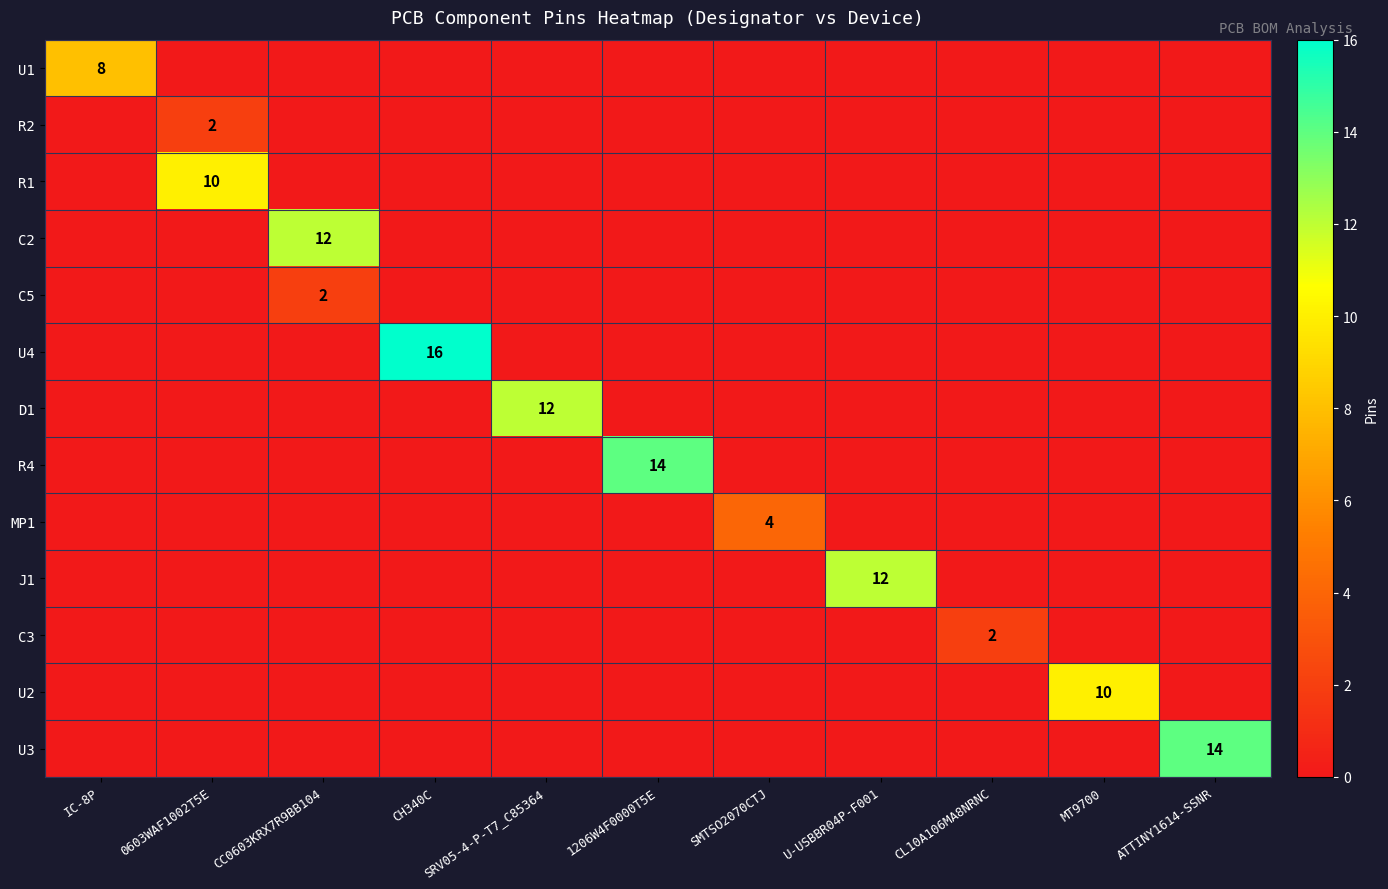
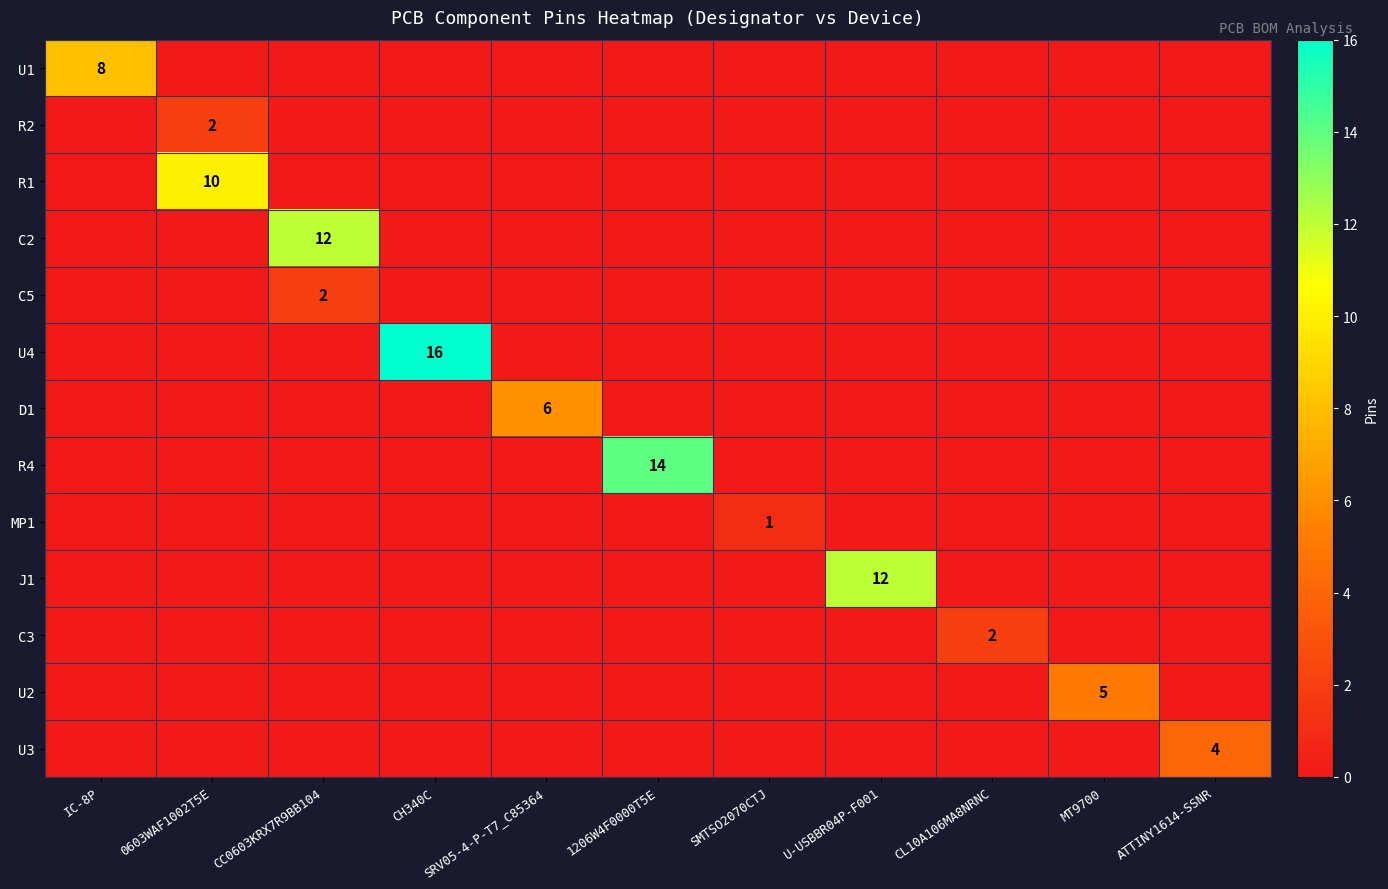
D1, SRV05-4-P-T7_C85364: 12 -> 6
MP1, SMTSO2070CTJ: 4 -> 1
U2, MT9700: 10 -> 5
U3, ATTINY1614-SSNR: 14 -> 4
